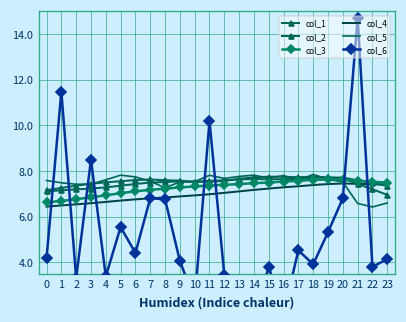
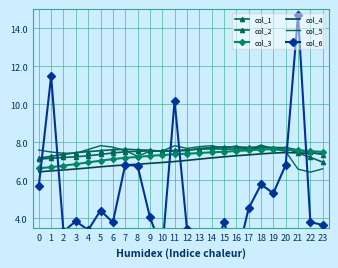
col_6, 0: 4.2 -> 5.7
col_6, 3: 8.5 -> 3.8
col_6, 5: 5.5 -> 4.4
col_6, 6: 4.4 -> 3.8
col_6, 18: 3.9 -> 5.8
col_6, 23: 4.1 -> 3.6
